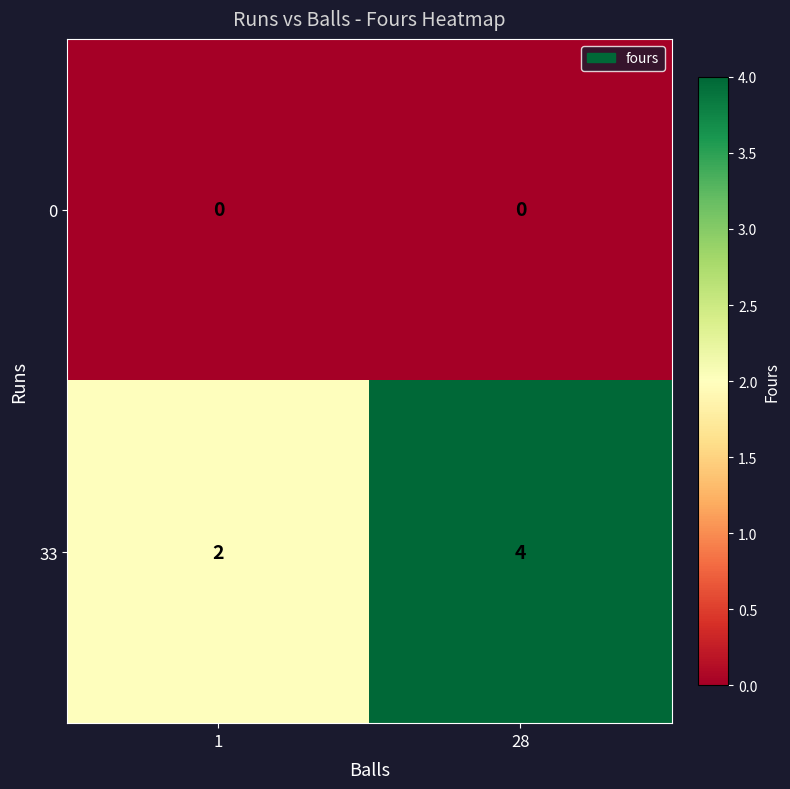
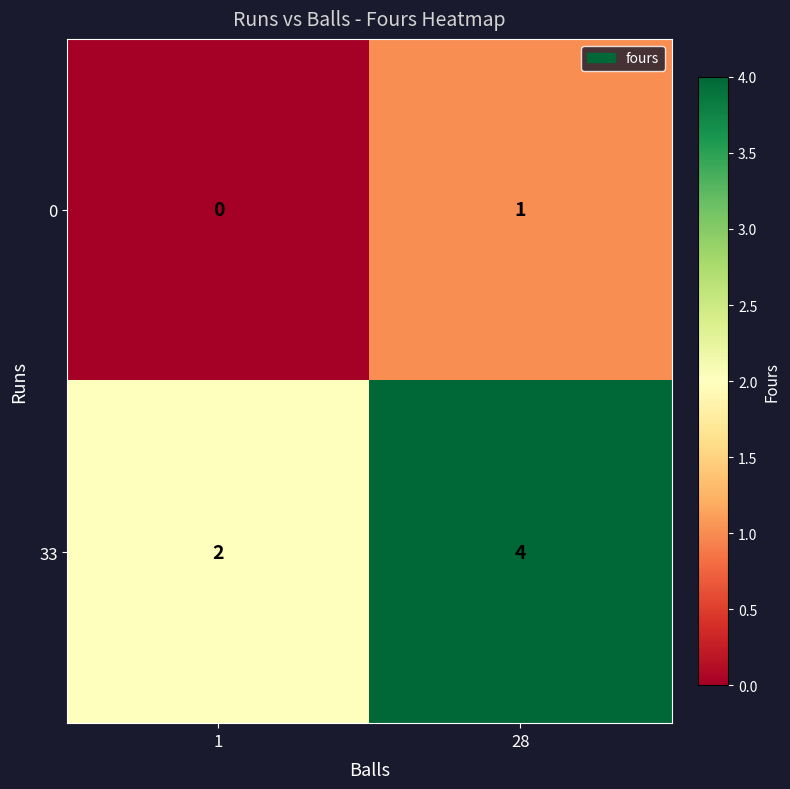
0, 28: 0 -> 1
